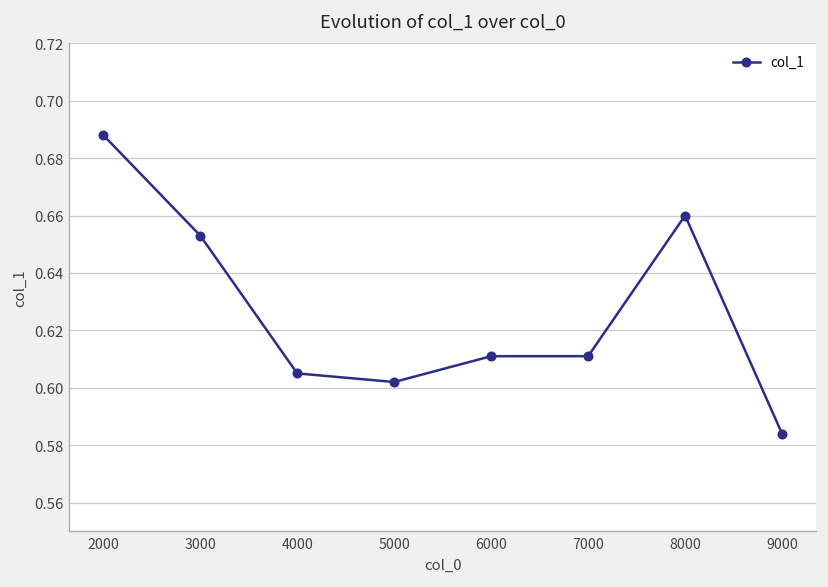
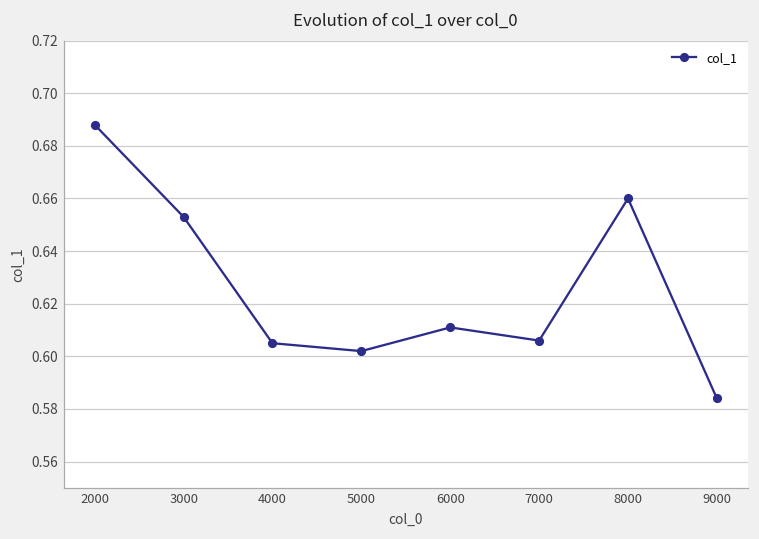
7000: 0.611 -> 0.606
